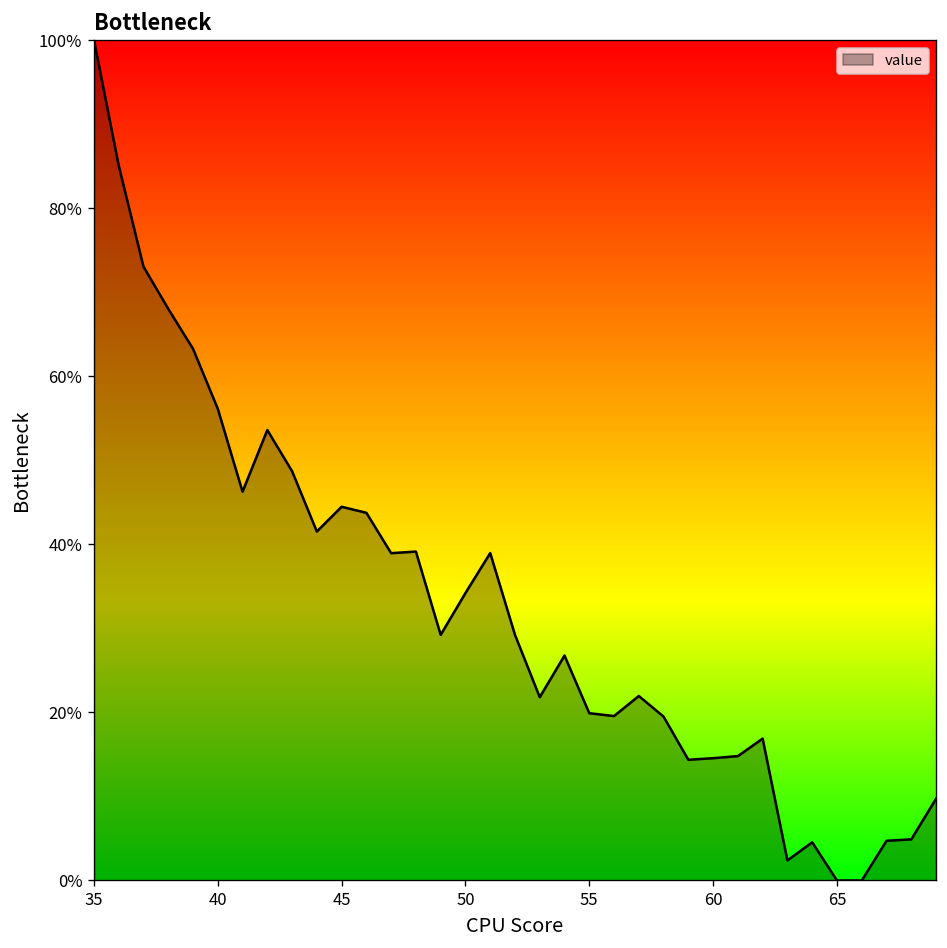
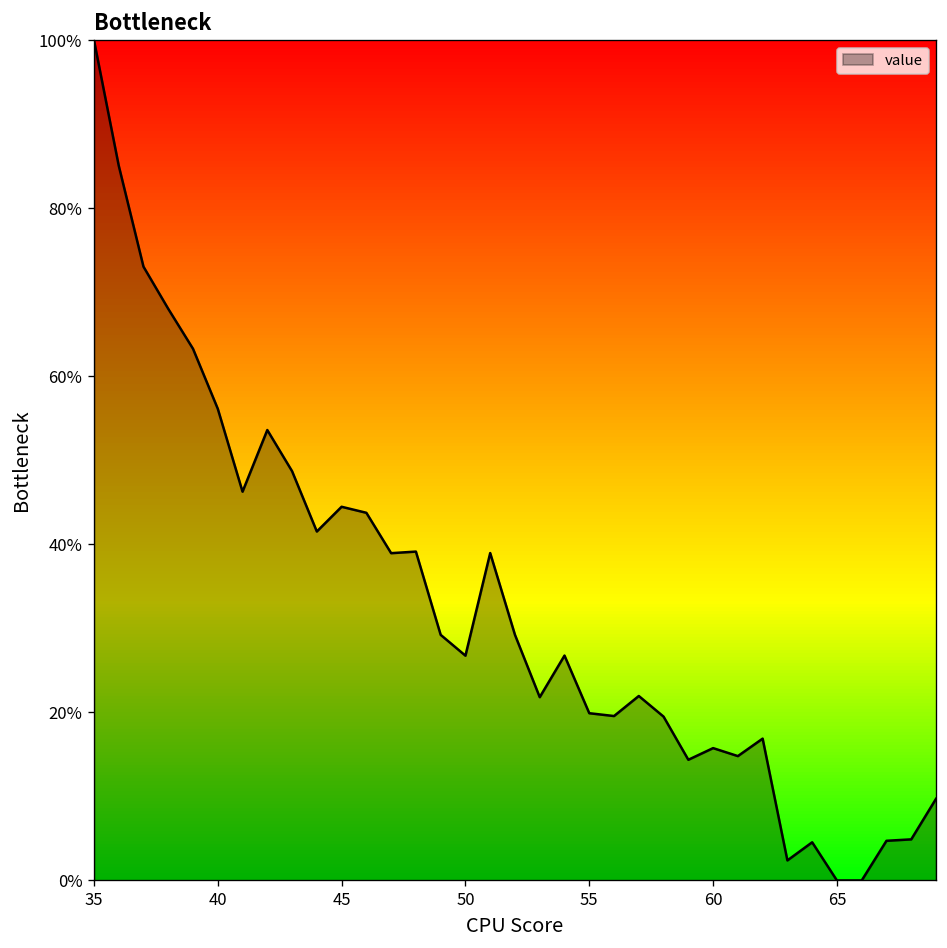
50: 34% -> 27%
60: 15% -> 16%
